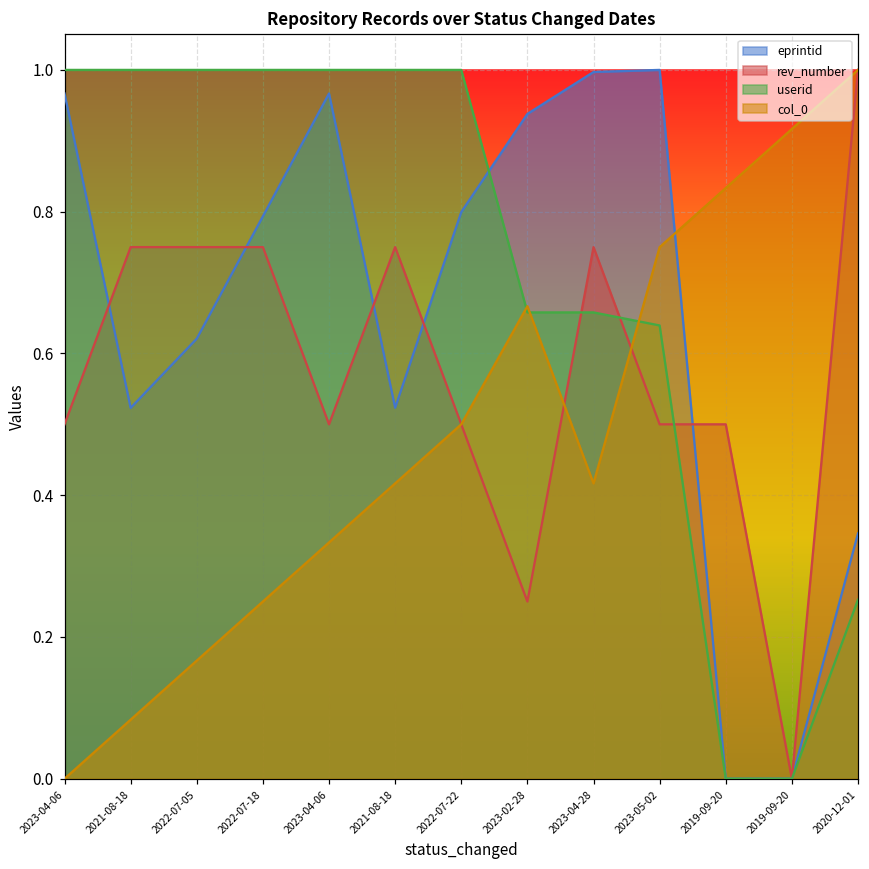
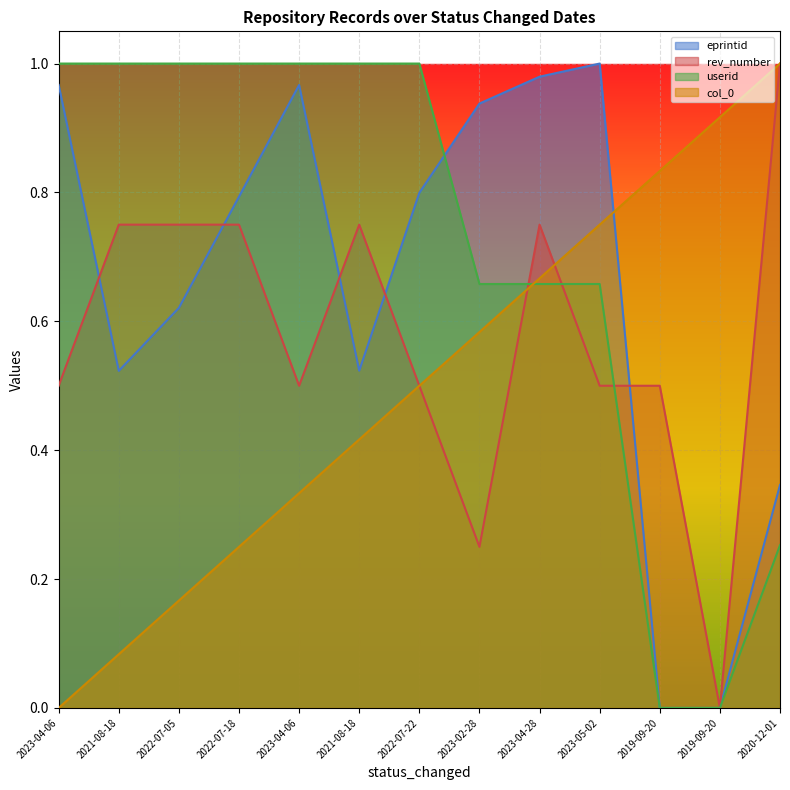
col_0, 2023-02-28: 0.67 -> 0.58
eprintid, 2023-04-28: 1.00 -> 0.98
col_0, 2023-04-28: 0.42 -> 0.67
userid, 2023-05-02: 0.64 -> 0.66
